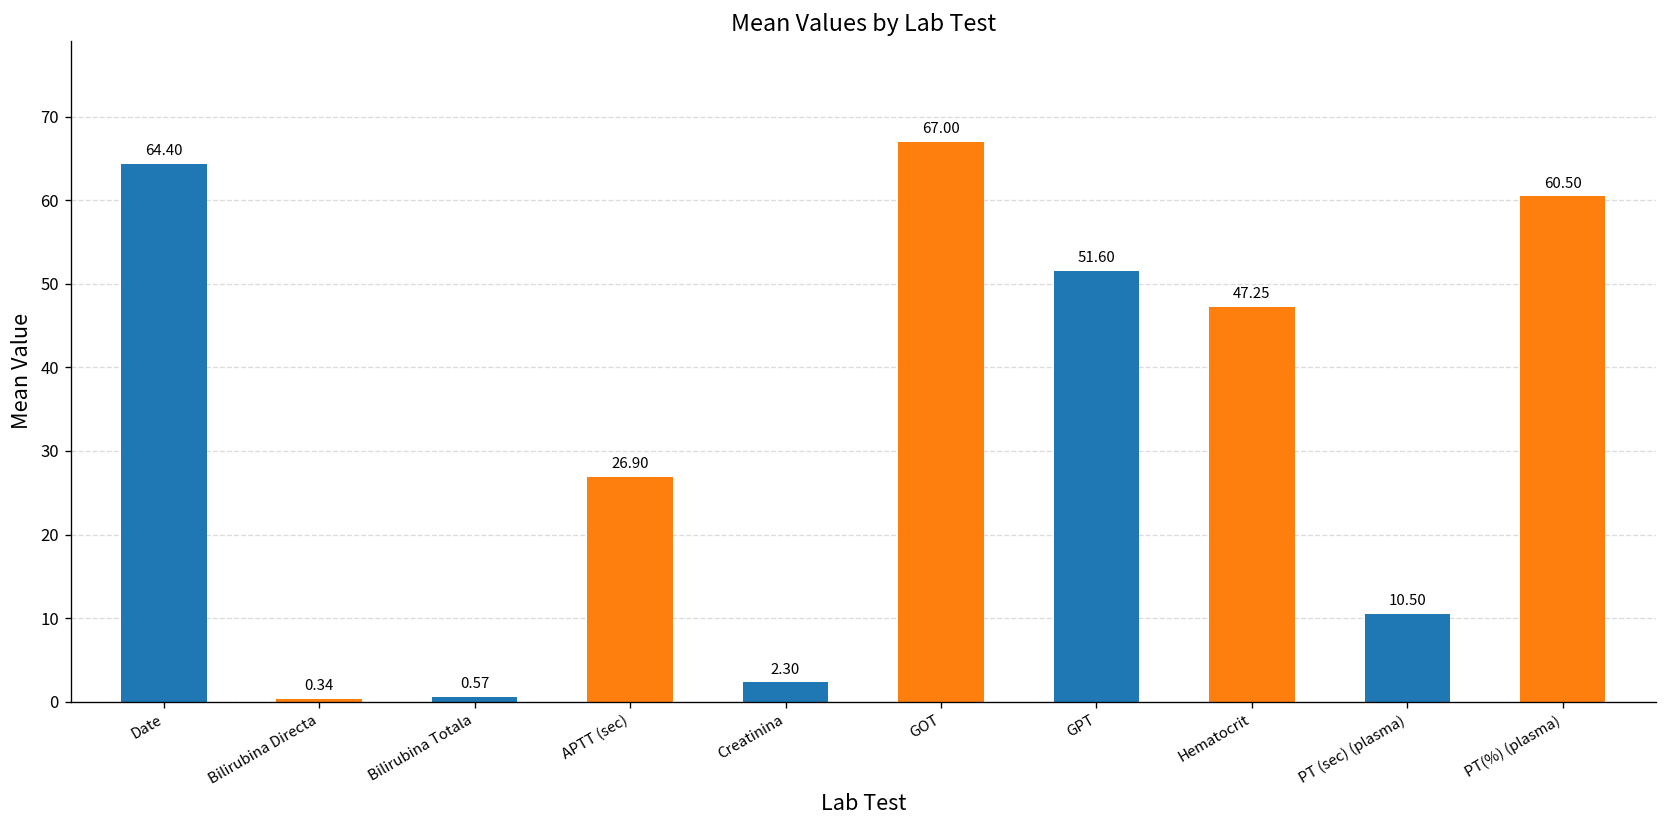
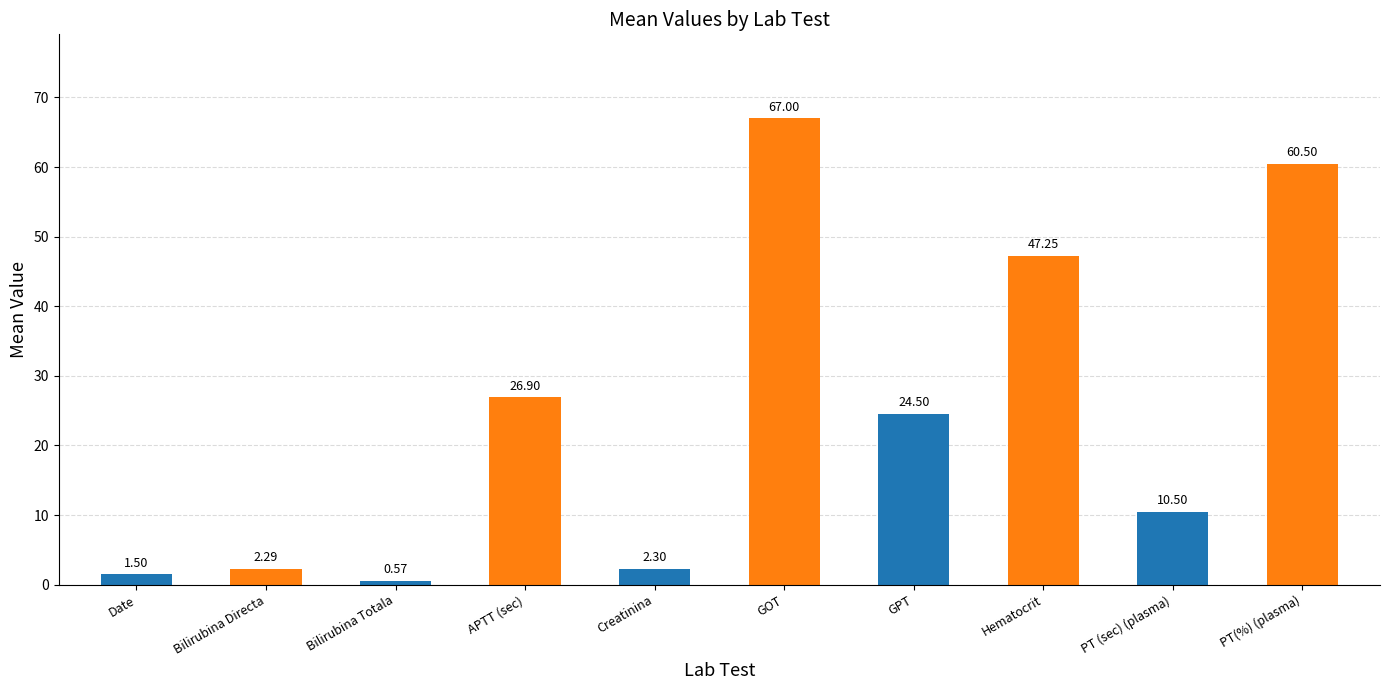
Date: 64.40 -> 1.50
Bilirubina Directa: 0.34 -> 2.29
GPT: 51.60 -> 24.50
